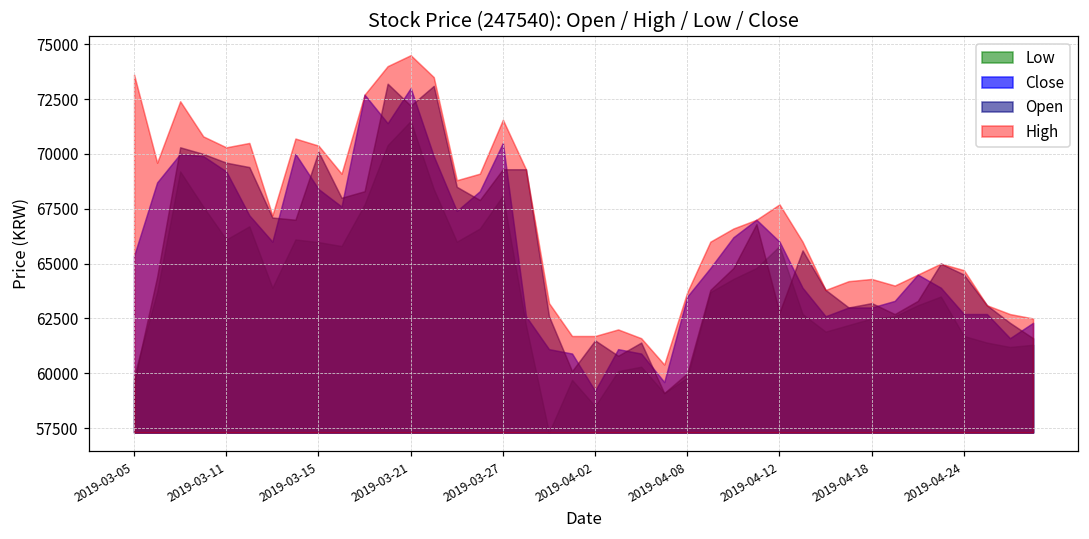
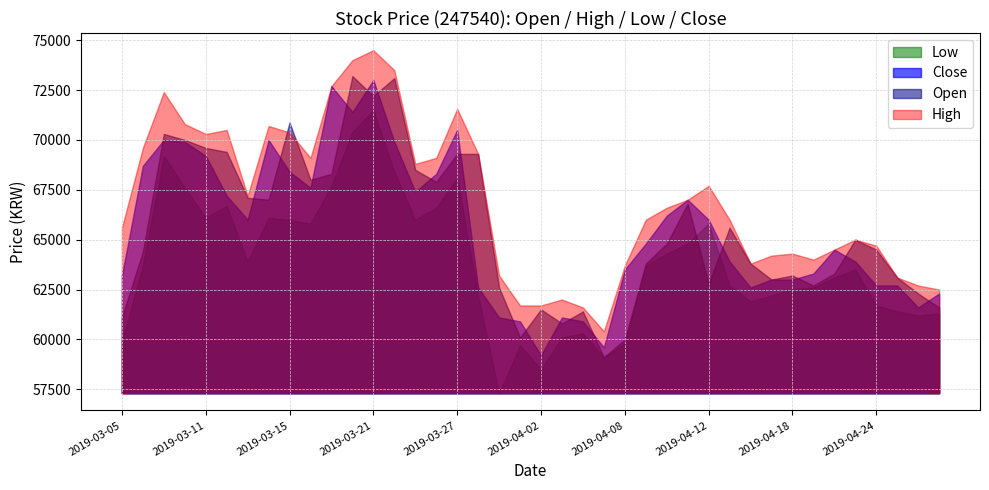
Close, 2019-03-05: 65400 -> 63200
Open, 2019-03-05: 59600 -> 61100
High, 2019-03-05: 73600 -> 65600
Open, 2019-03-15: 70100 -> 70900
